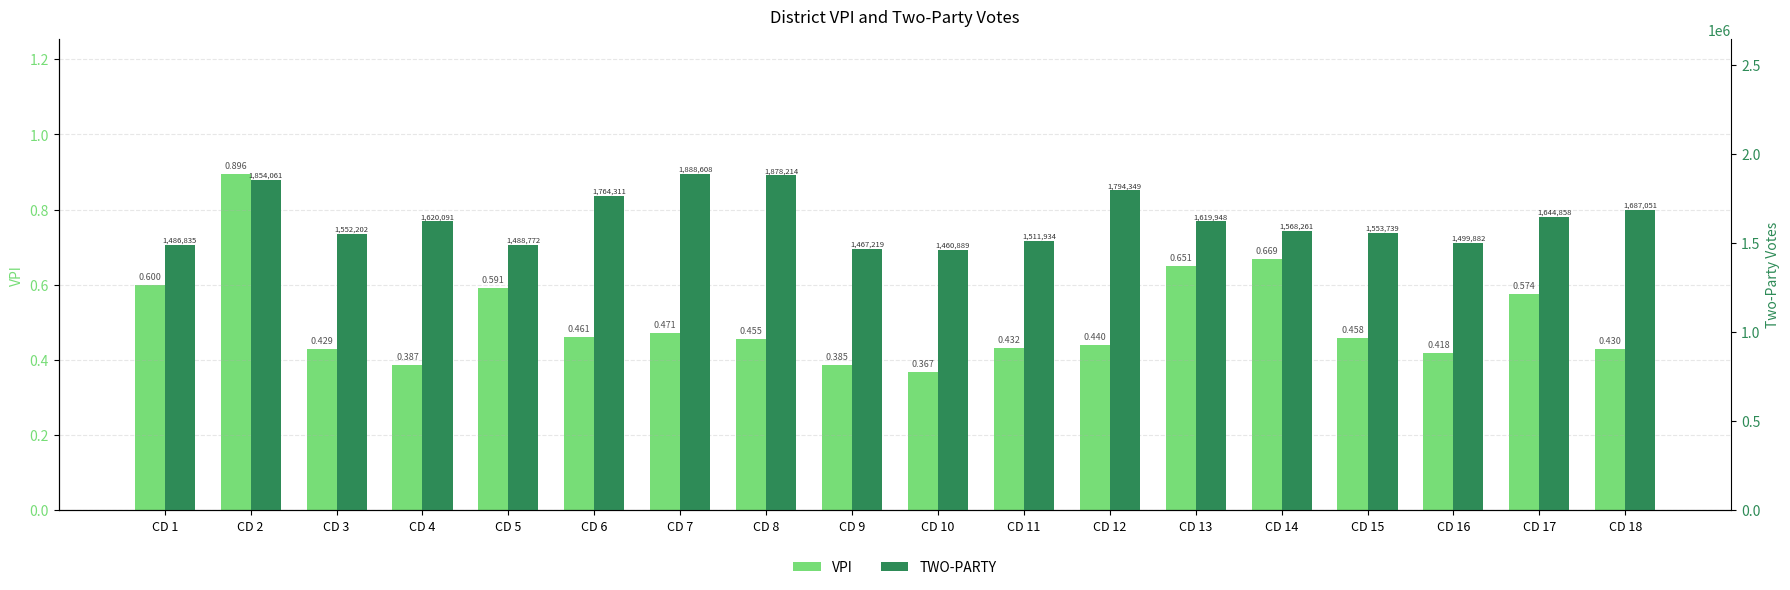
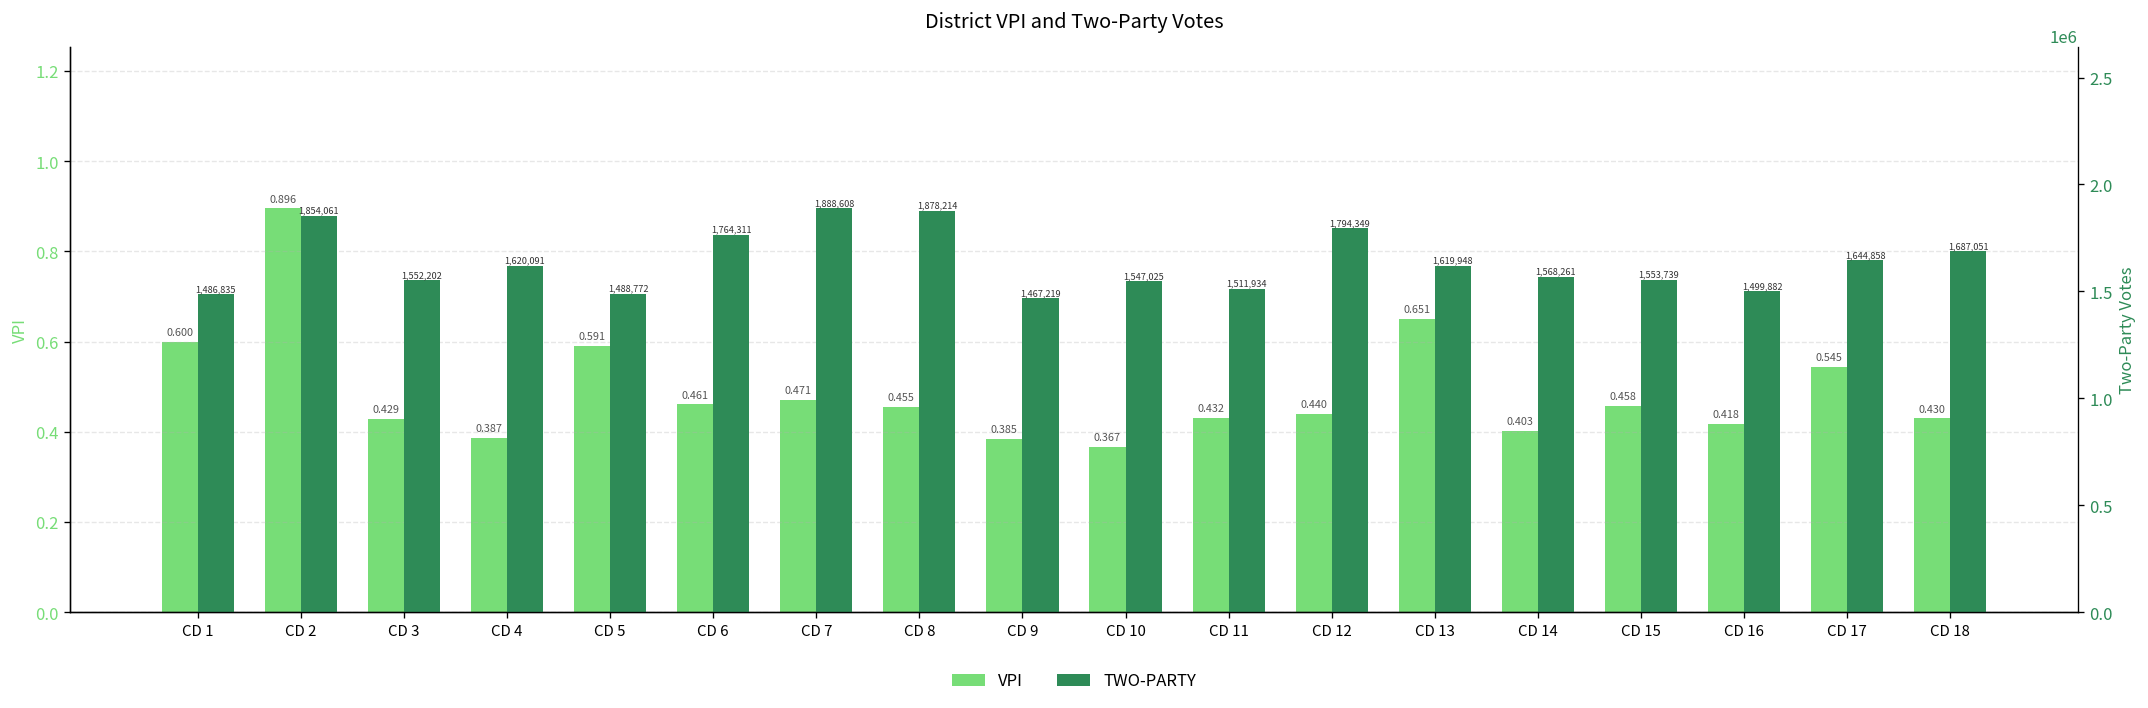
VPI, CD 14: 0.669 -> 0.403
VPI, CD 17: 0.574 -> 0.545
TWO-PARTY, CD 10: 1,460,889 -> 1,547,025
